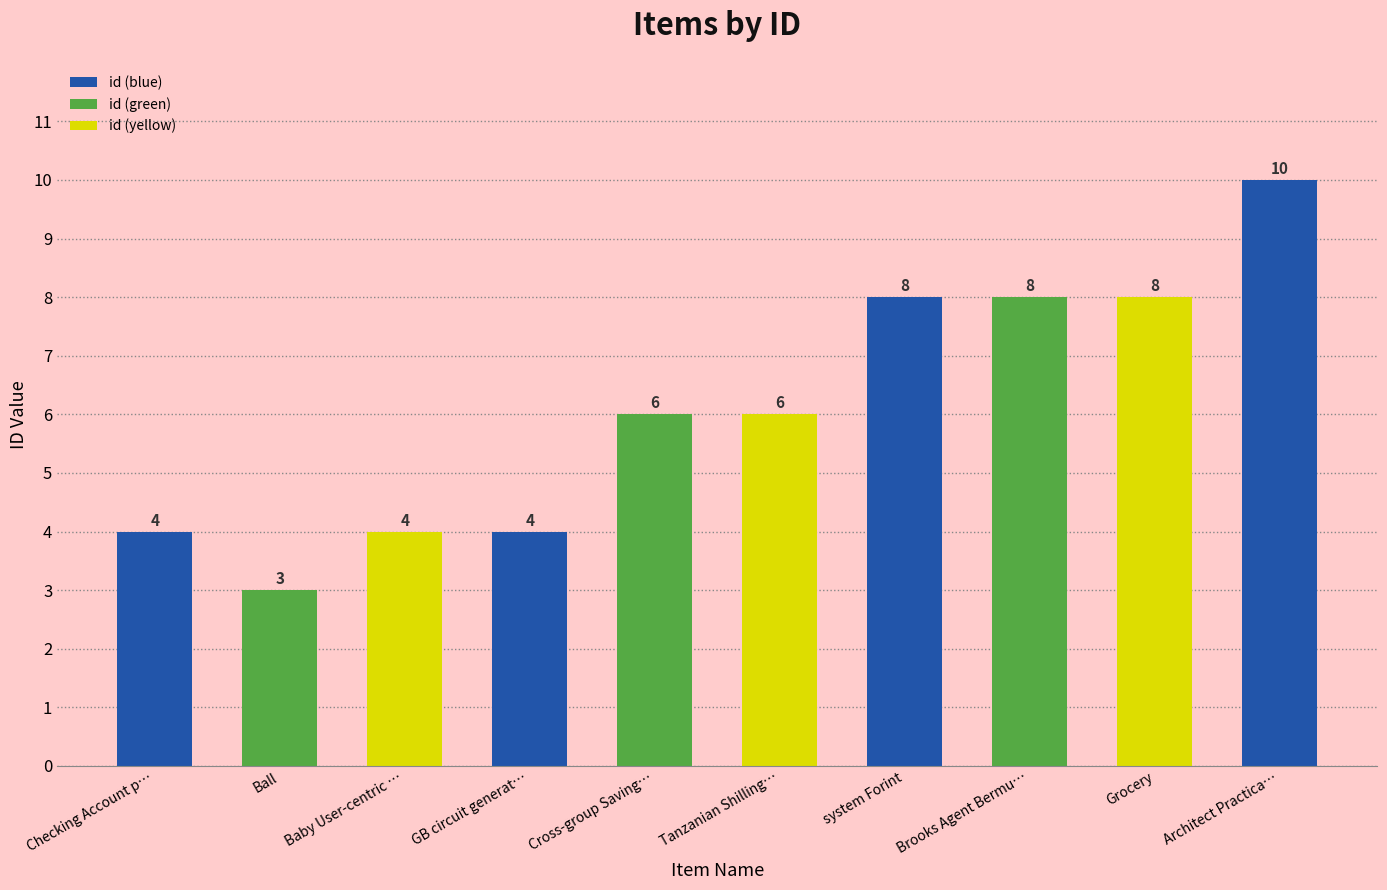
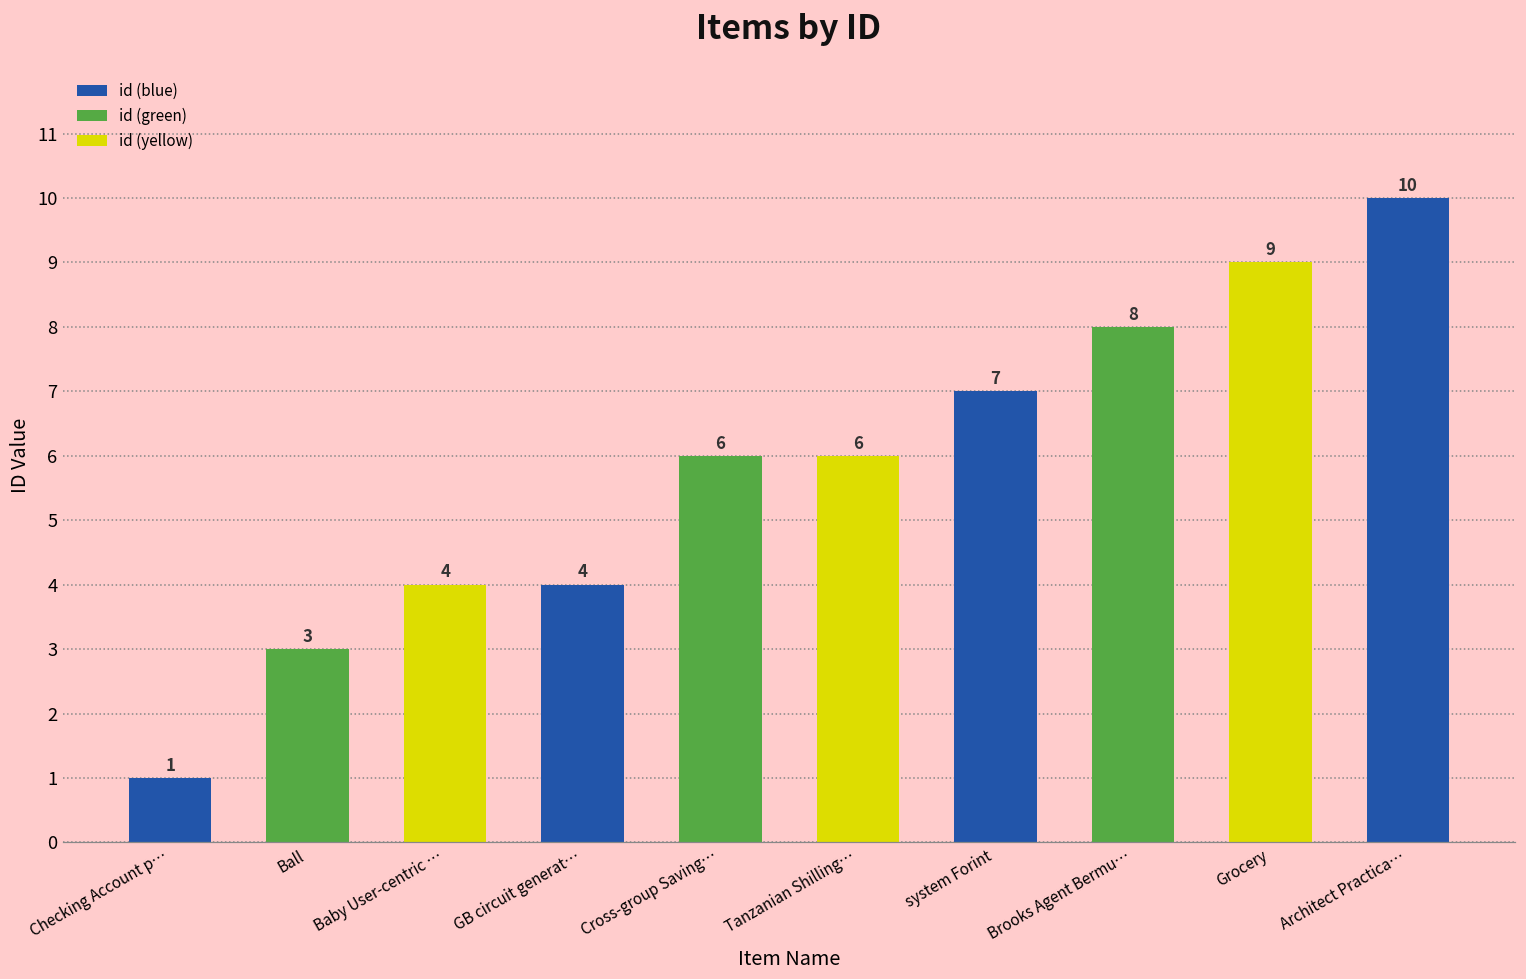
Checking Account p…: 4 -> 1
system Forint: 8 -> 7
Grocery: 8 -> 9
